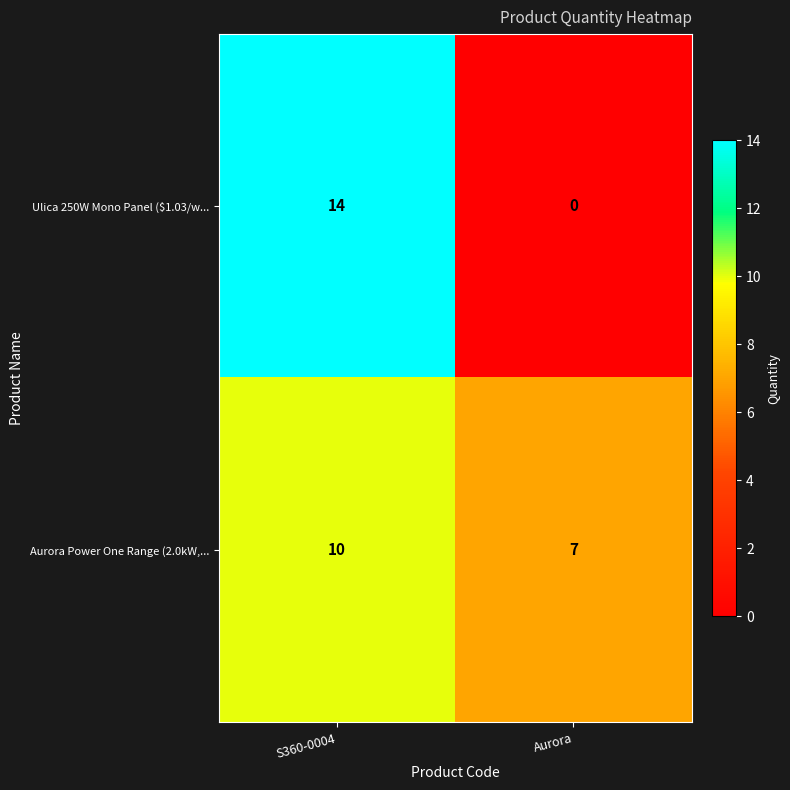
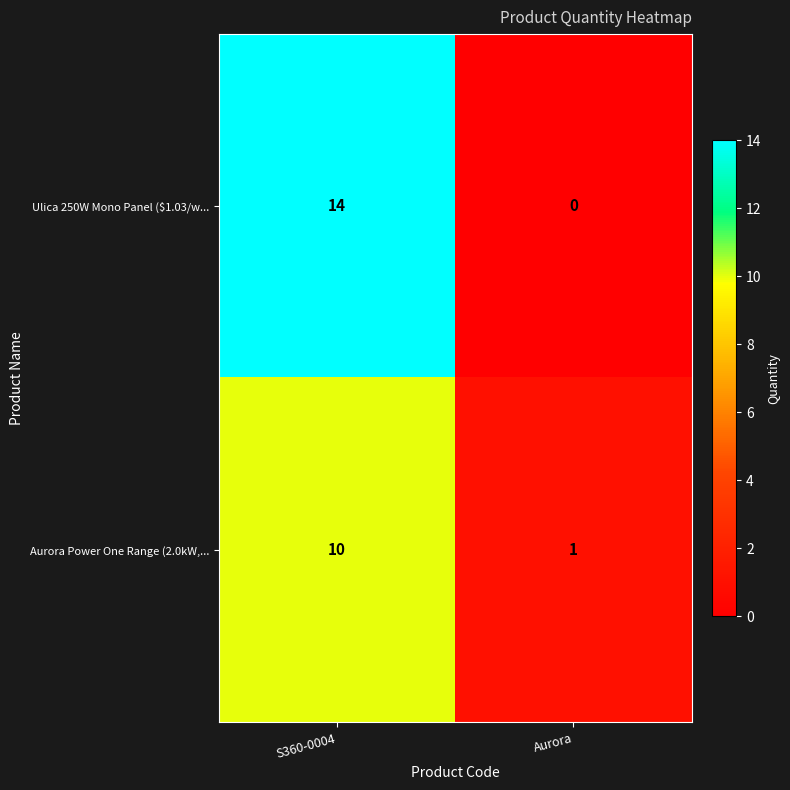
Aurora Power One Range (2.0kW,..., Aurora: 7 -> 1
